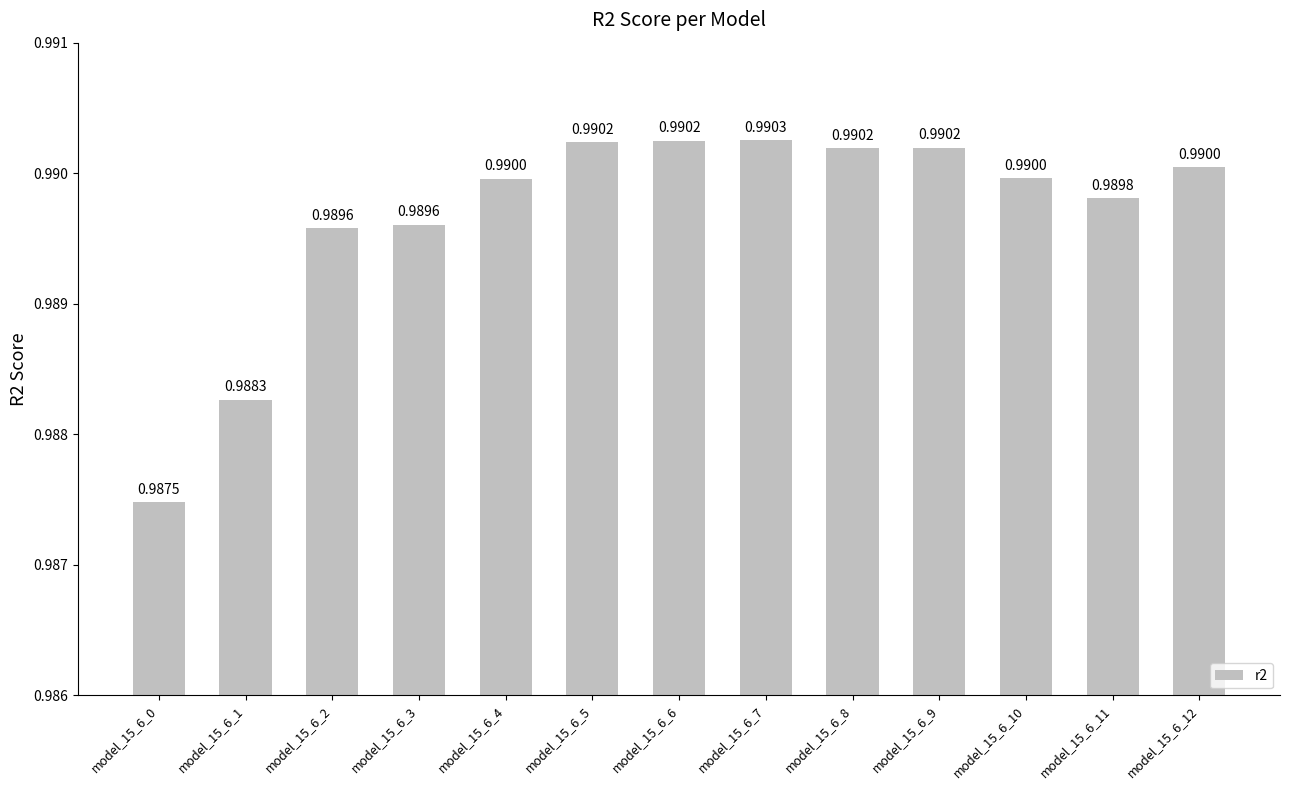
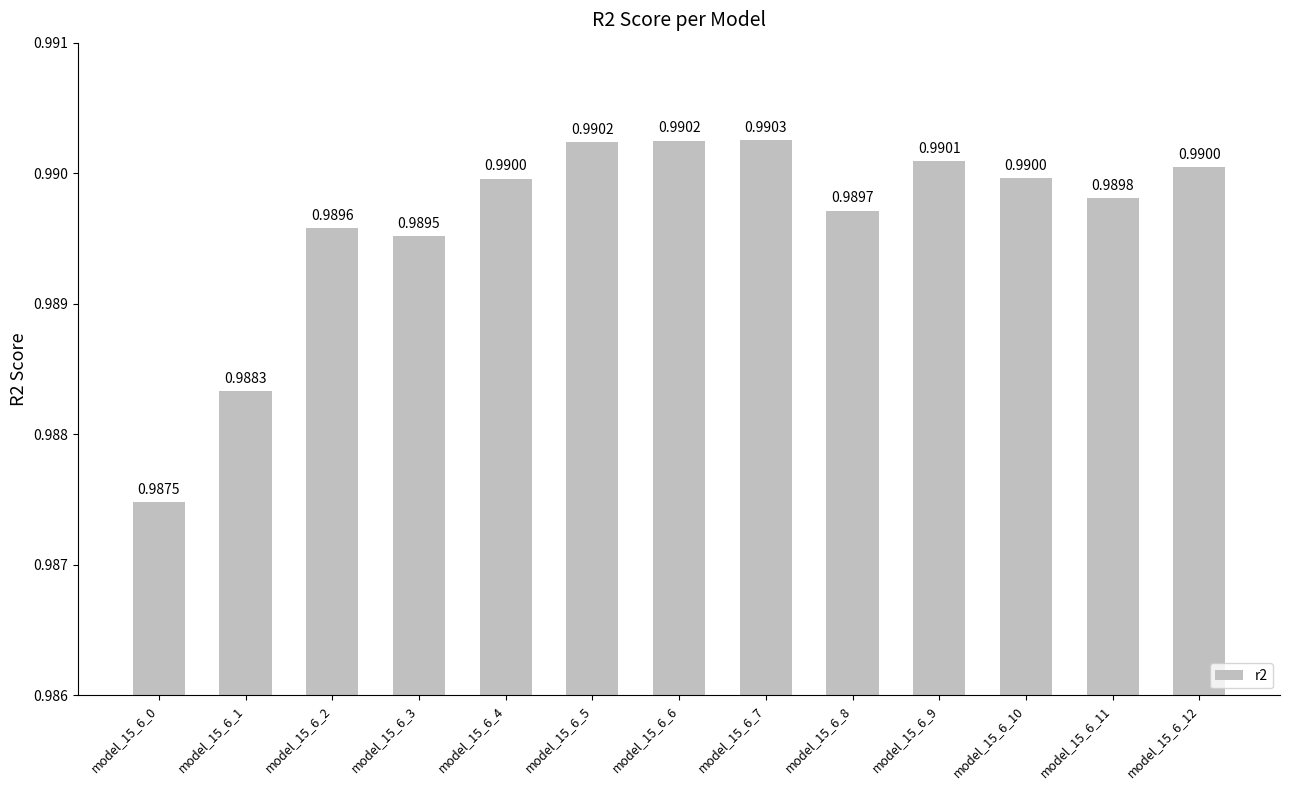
model_15_6_1: 0.98826 -> 0.98833
model_15_6_3: 0.9896 -> 0.9895
model_15_6_8: 0.9902 -> 0.9897
model_15_6_9: 0.9902 -> 0.9901
